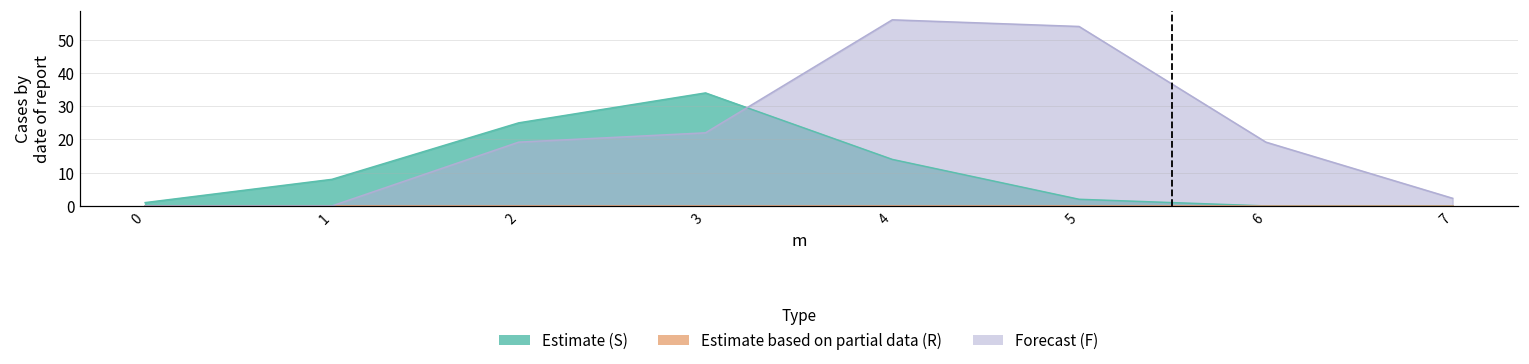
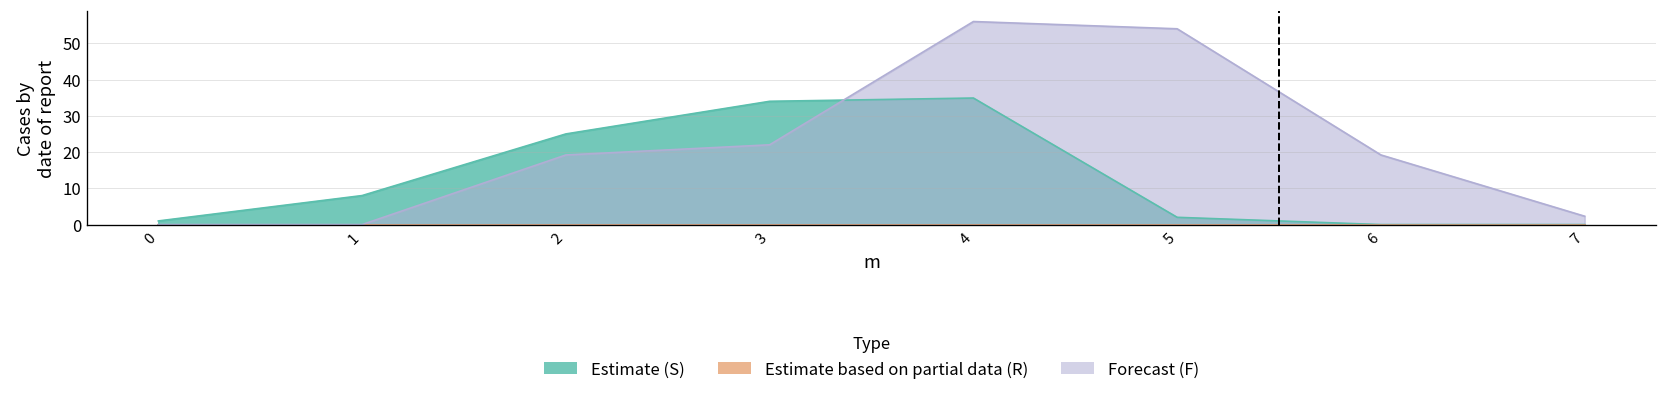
Estimate (S), 4: 14 -> 35
